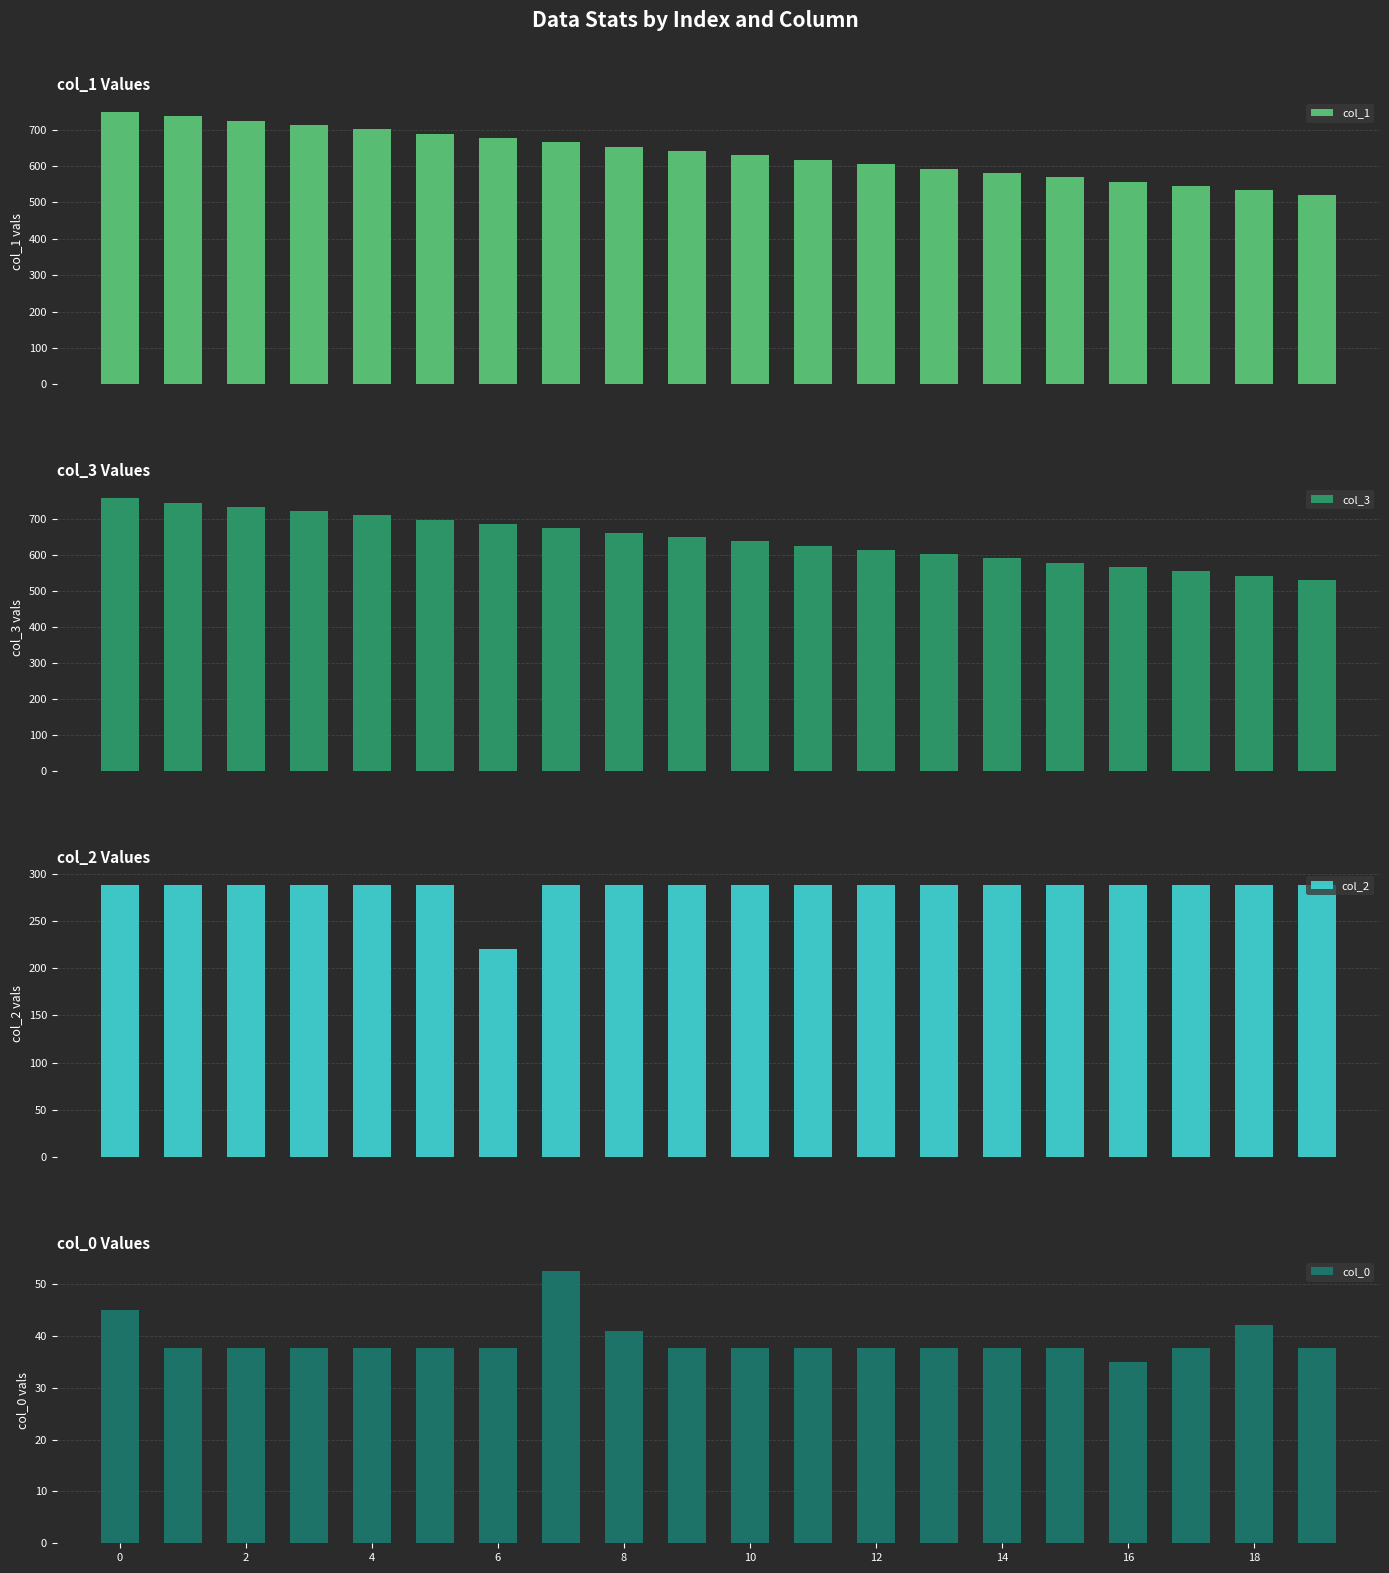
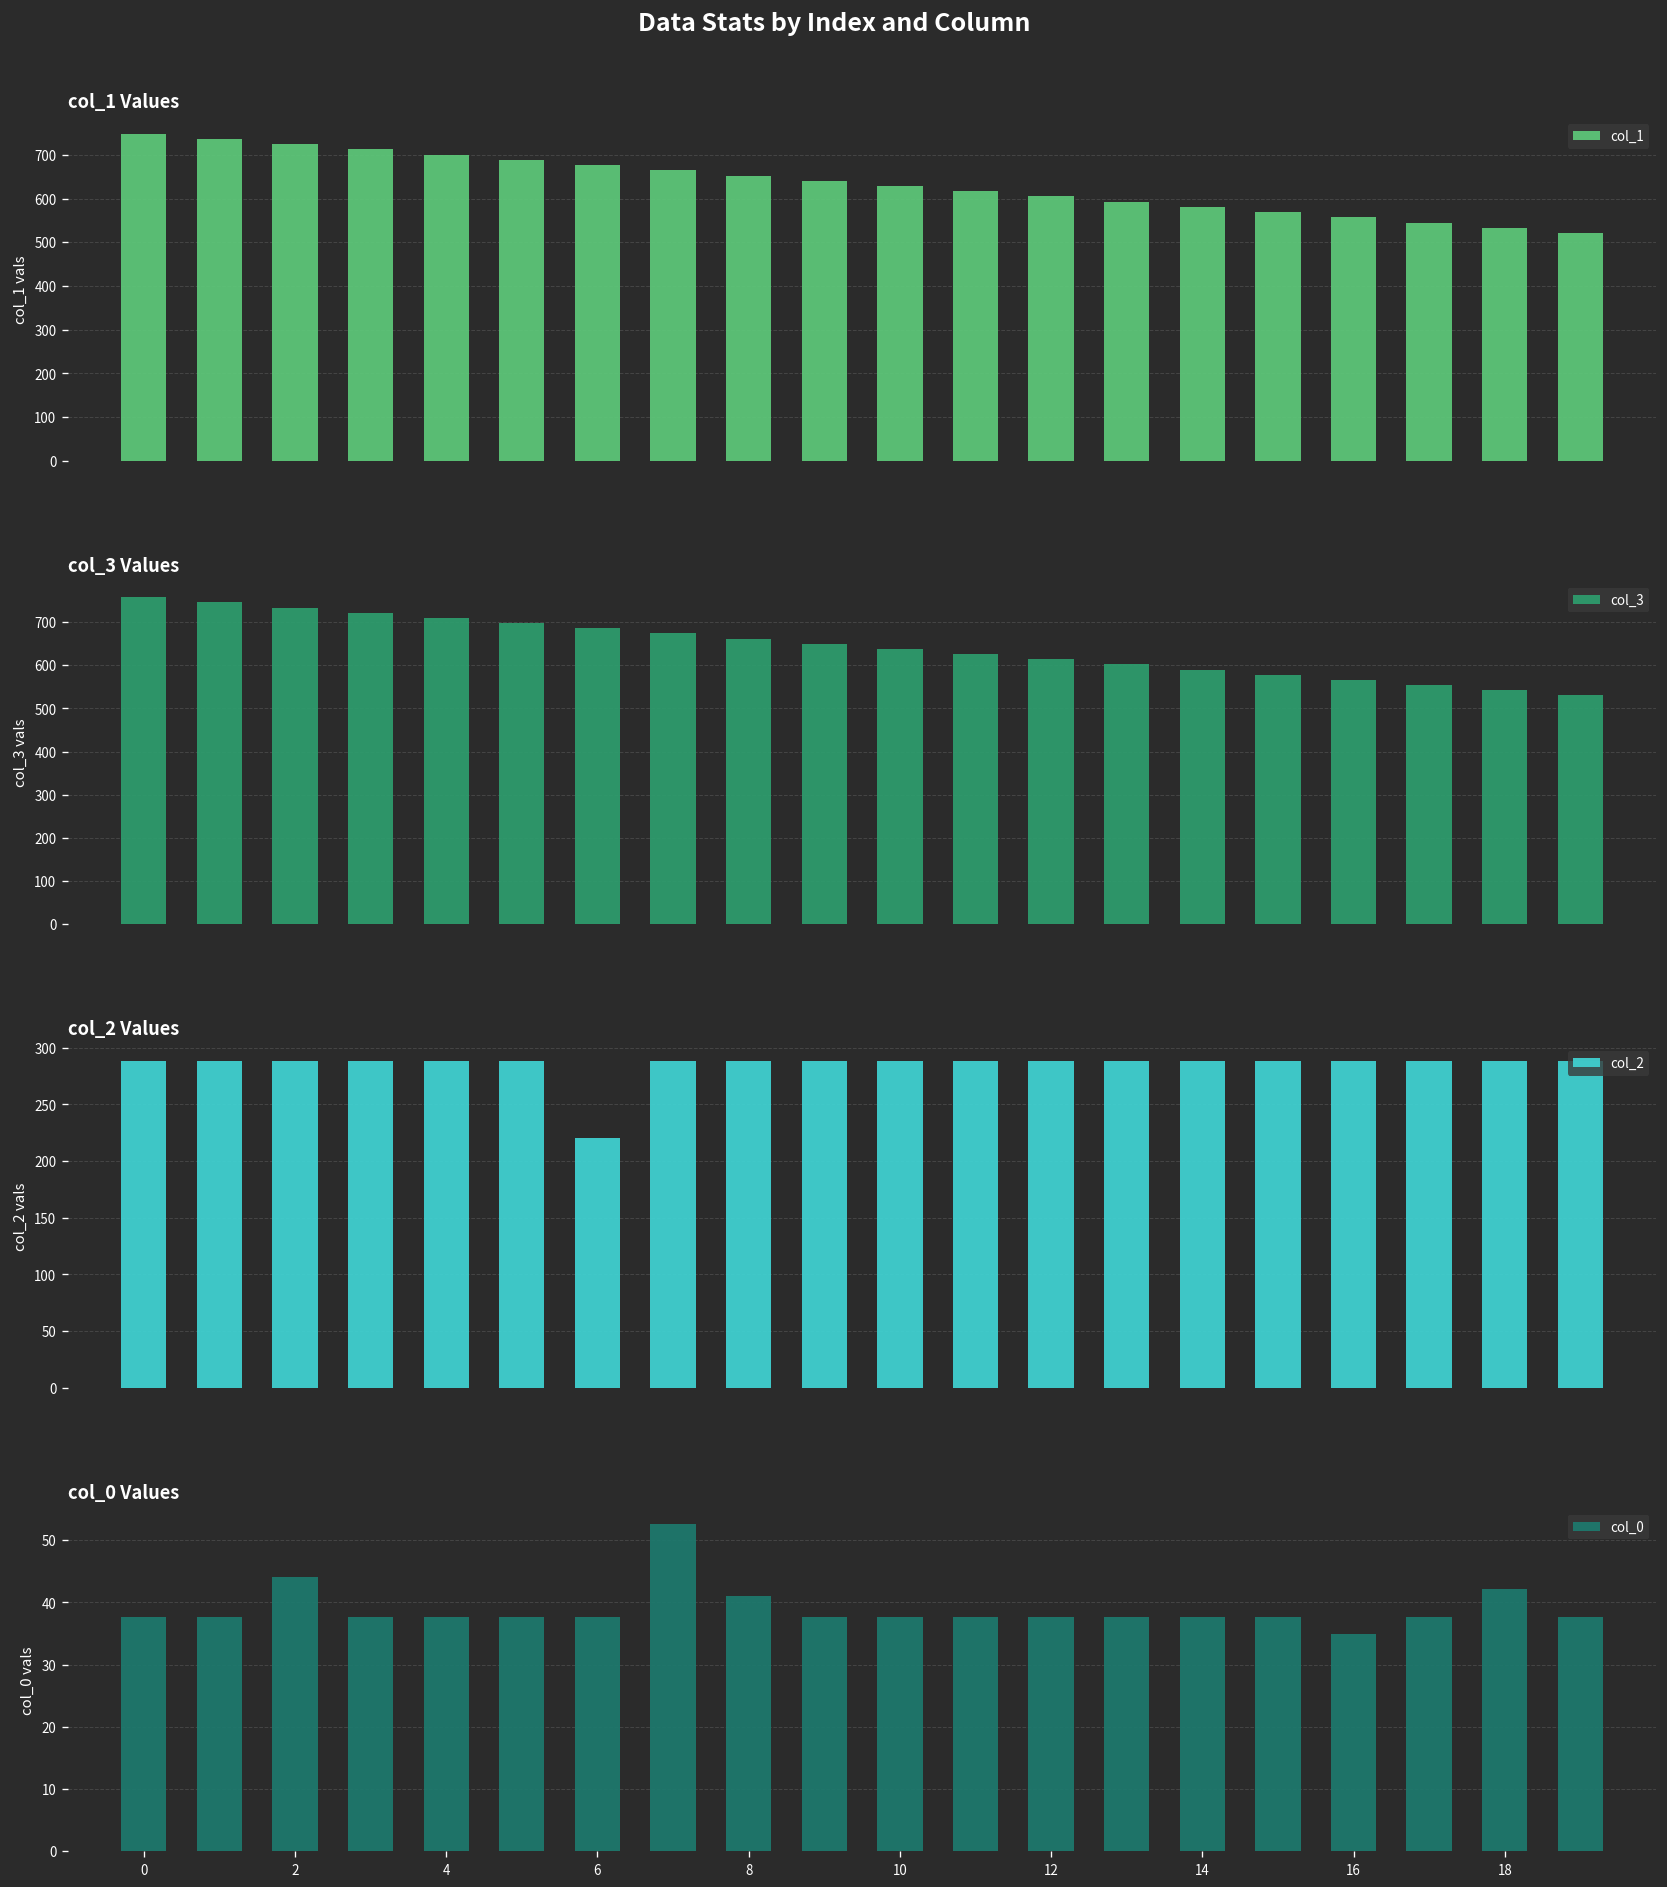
col_0 Values, 0: 45 -> 38
col_0 Values, 2: 38 -> 44
